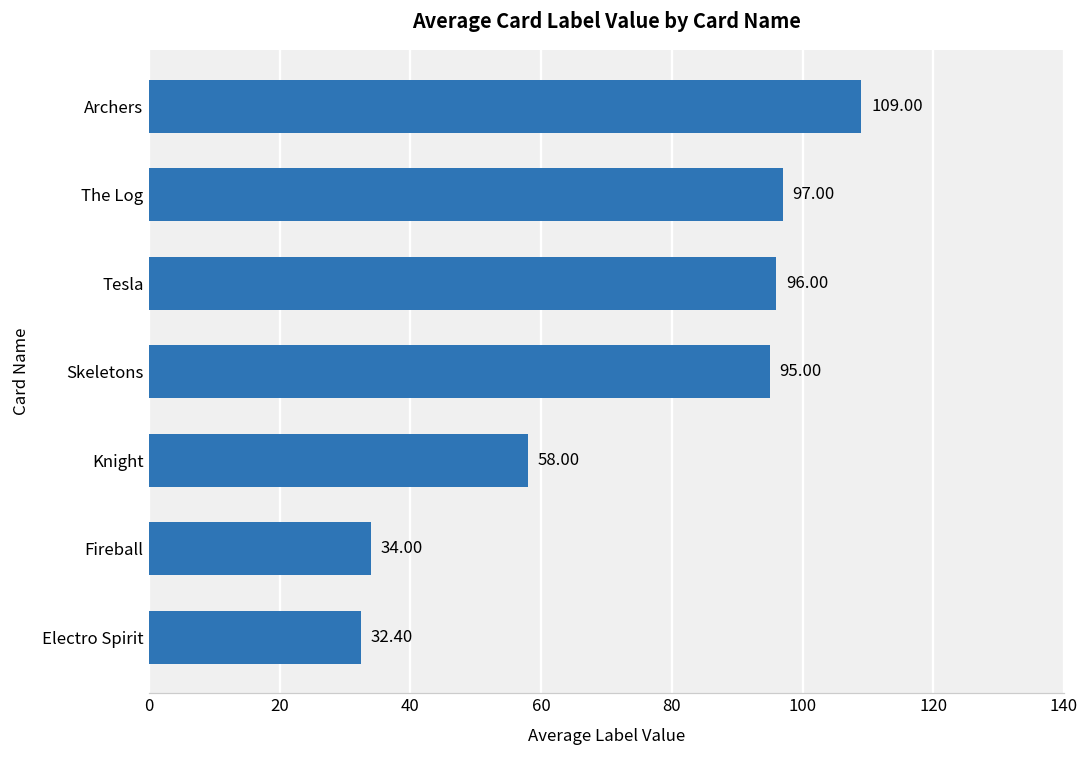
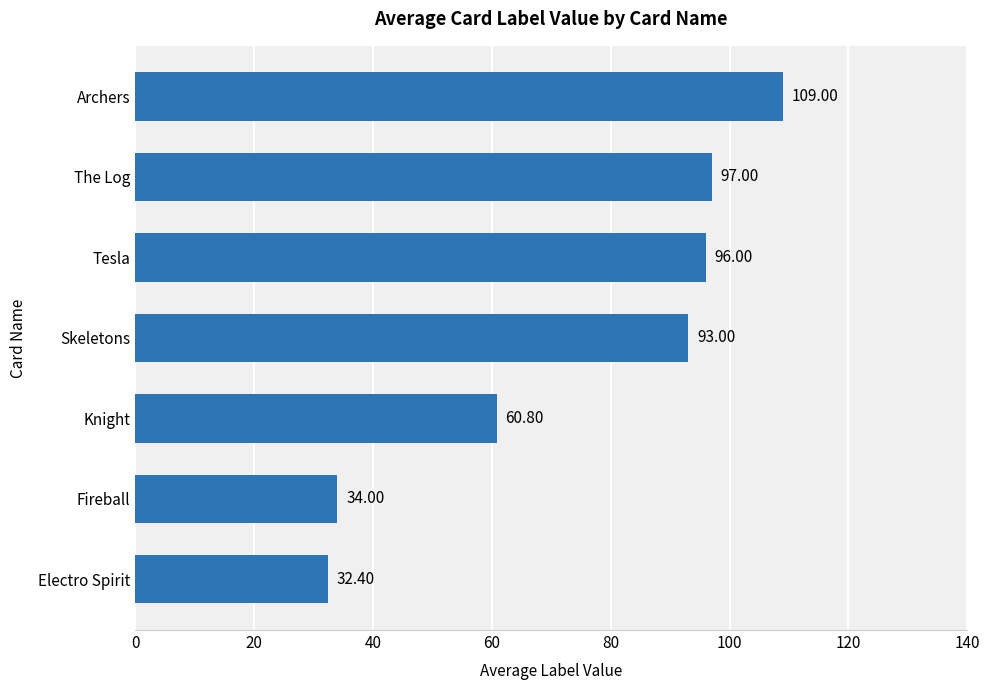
Skeletons: 95.00 -> 93.00
Knight: 58.00 -> 60.80
